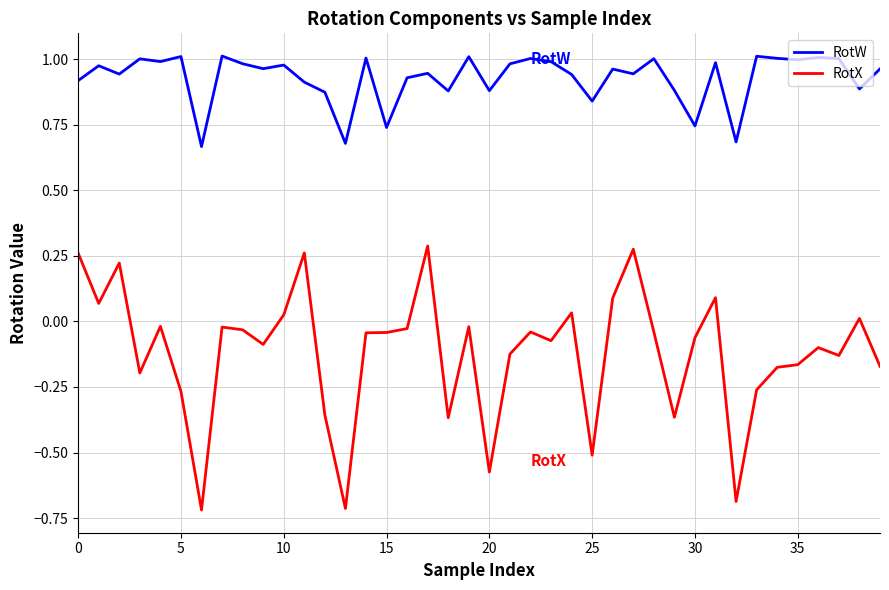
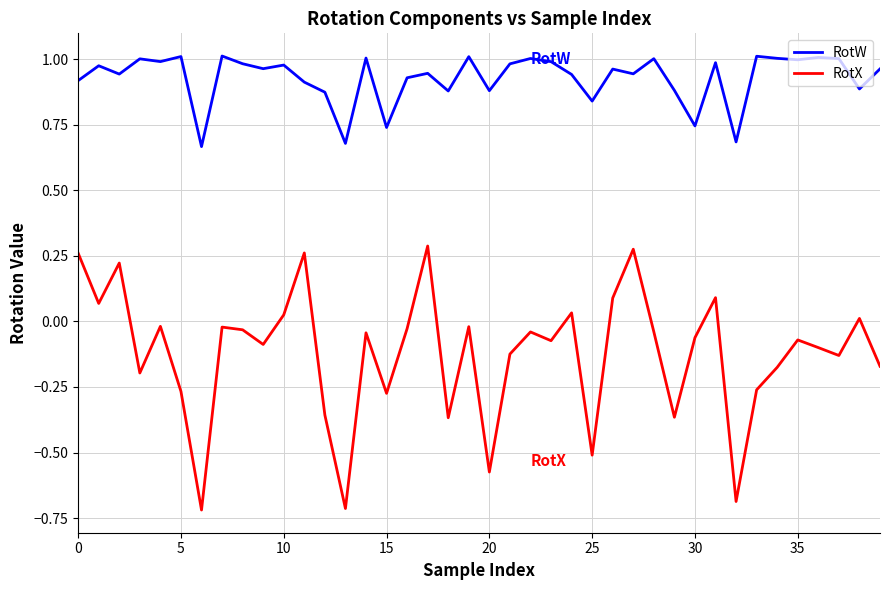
RotX, 15: -0.04 -> -0.27
RotX, 35: -0.17 -> -0.07
